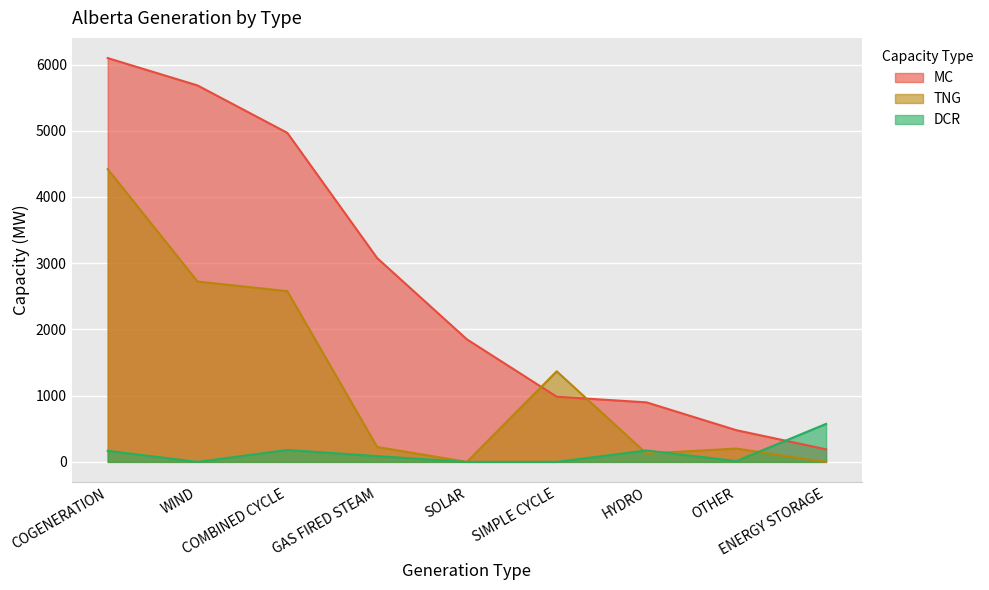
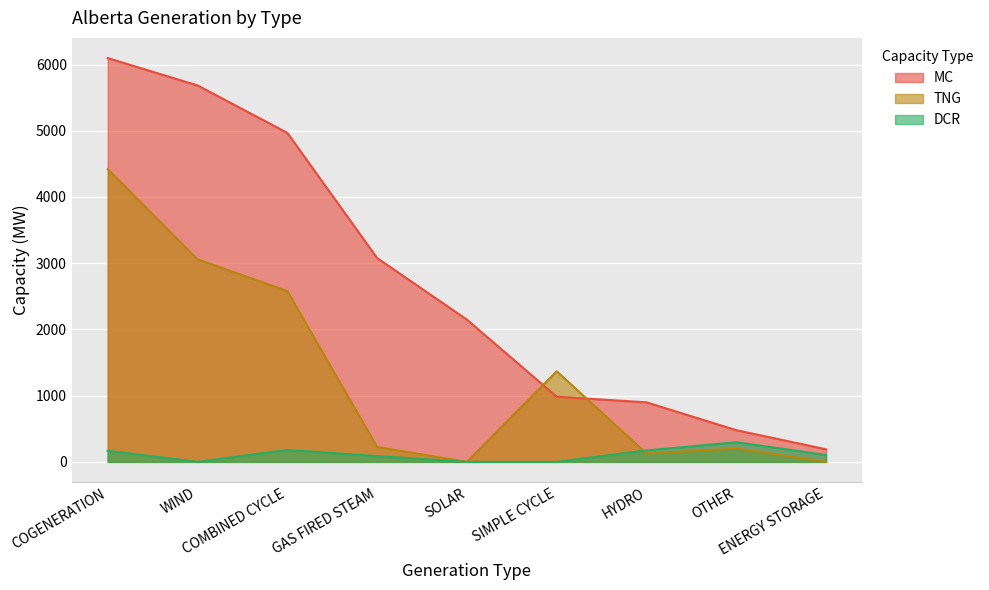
TNG, WIND: 2700 -> 3100
MC, SOLAR: 1900 -> 2100
DCR, OTHER: 0 -> 300
DCR, ENERGY STORAGE: 600 -> 100
